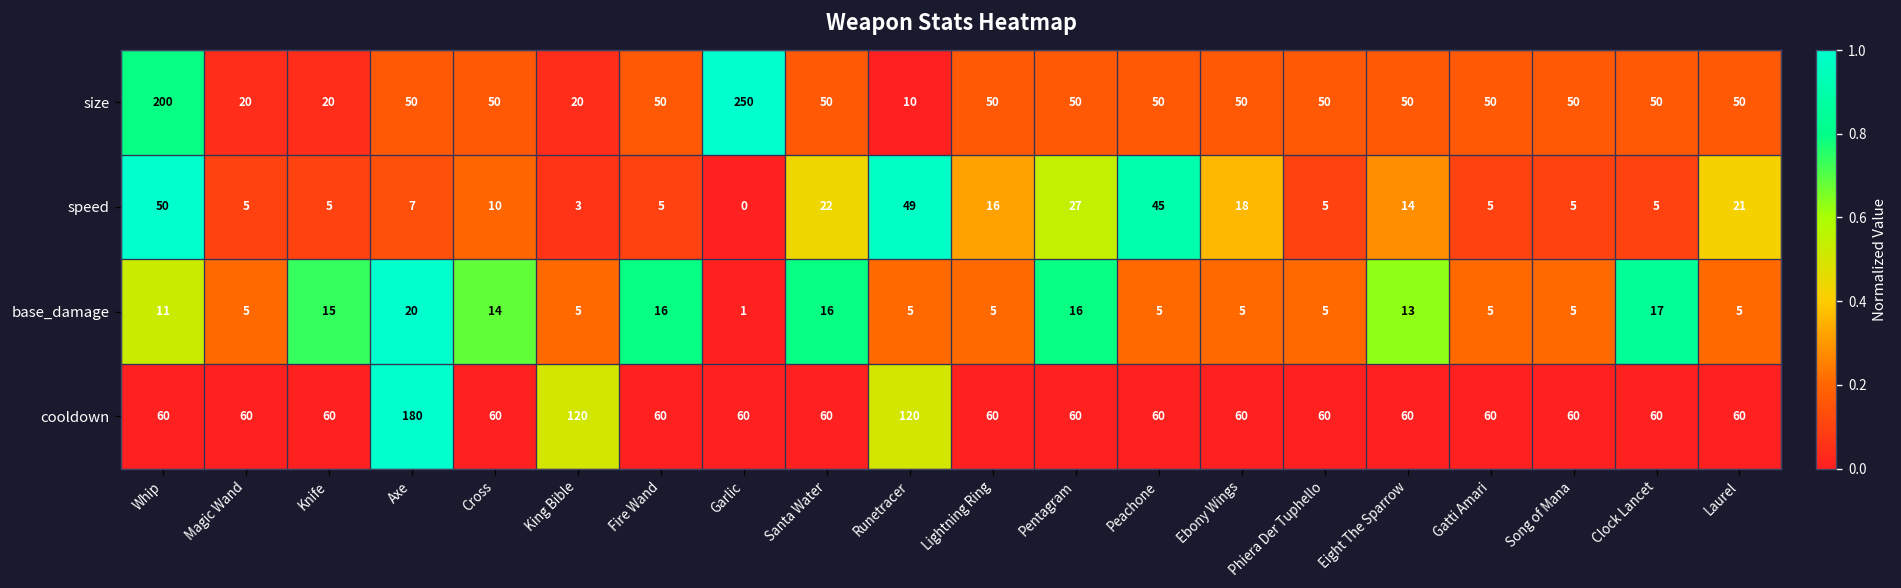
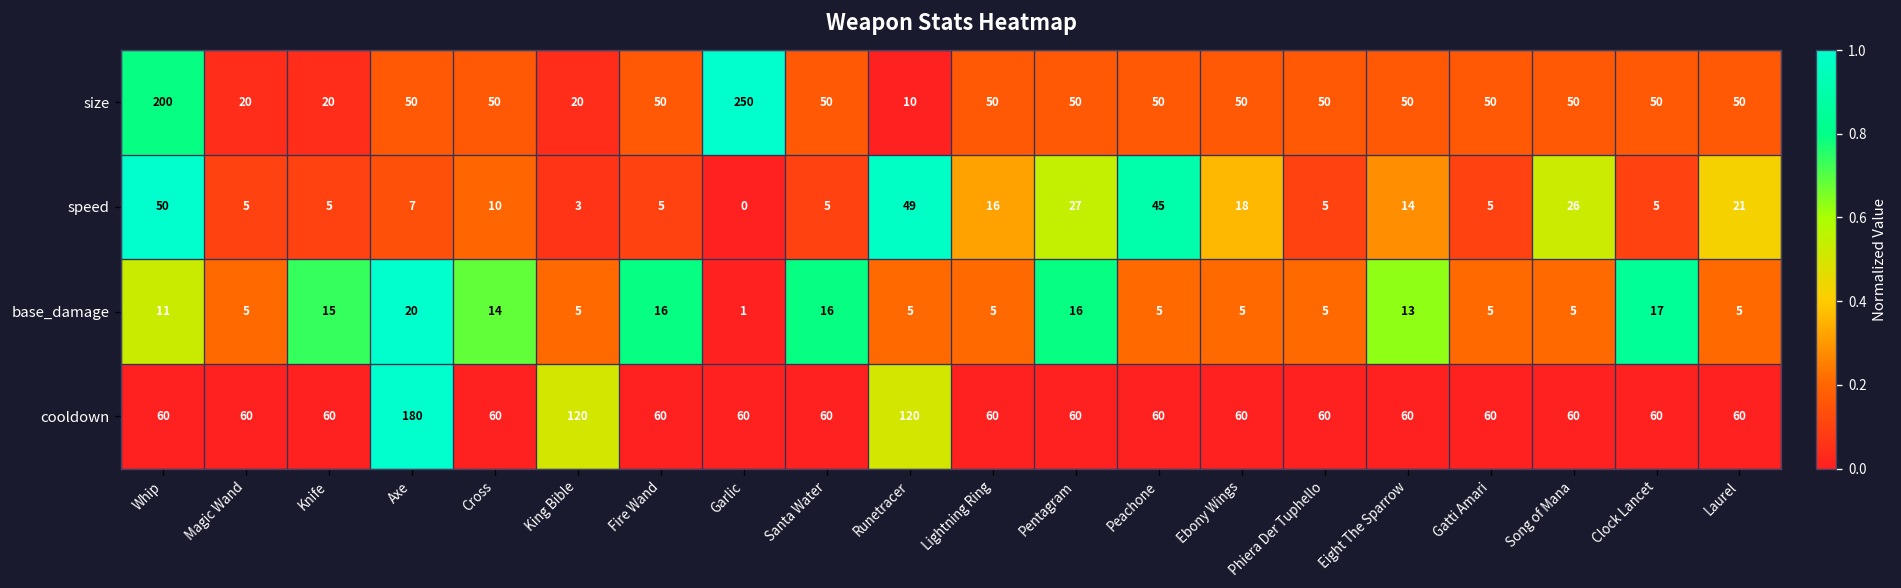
speed, Santa Water: 22 -> 5
speed, Song of Mana: 5 -> 26
